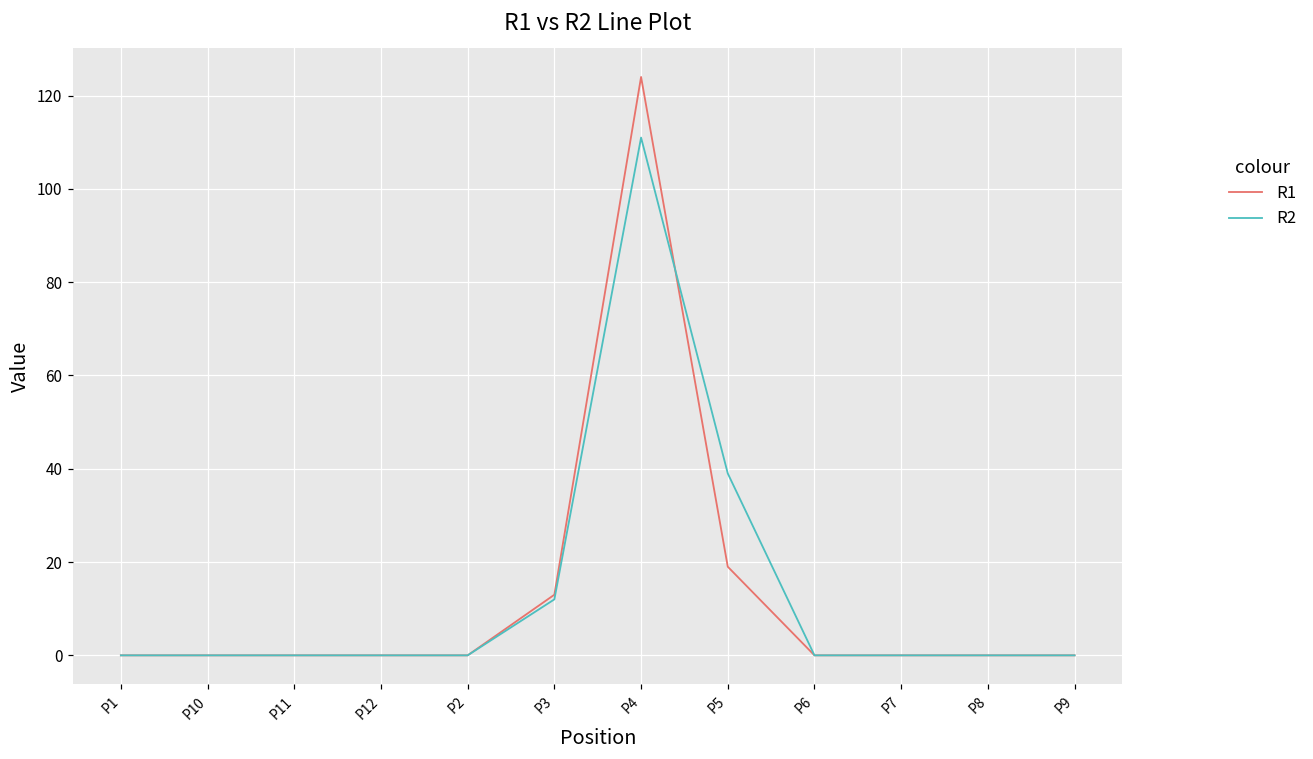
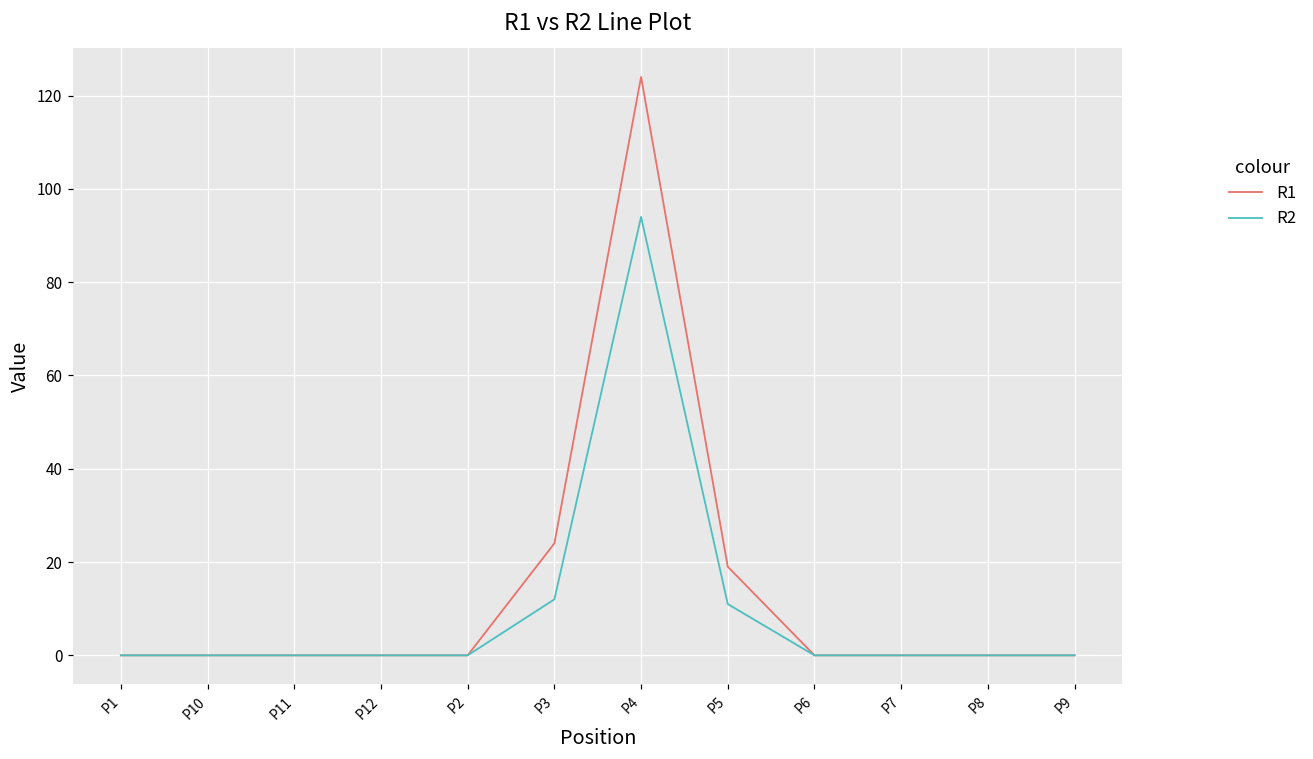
R1, P3: 13 -> 24
R2, P4: 111 -> 94
R2, P5: 39 -> 11
